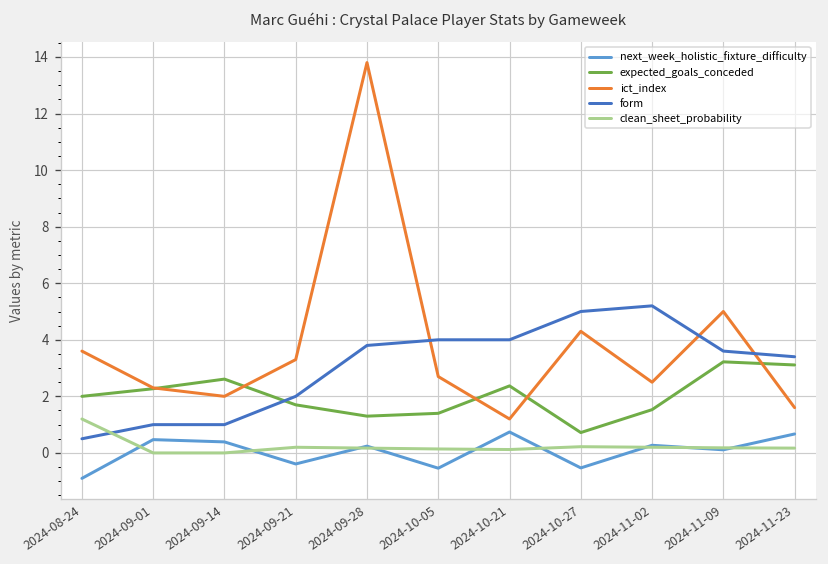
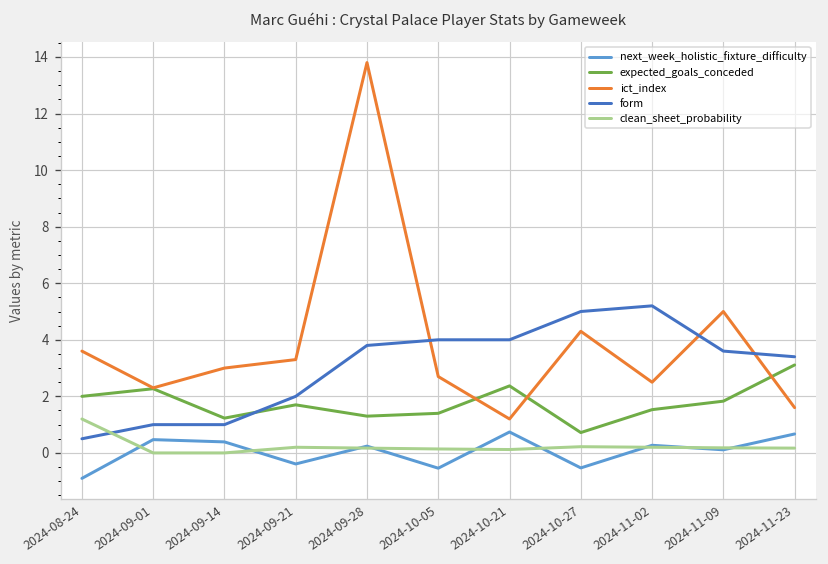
expected_goals_conceded, 2024-09-14: 2.6 -> 1.2
ict_index, 2024-09-14: 2 -> 3
expected_goals_conceded, 2024-11-09: 3.2 -> 1.8
